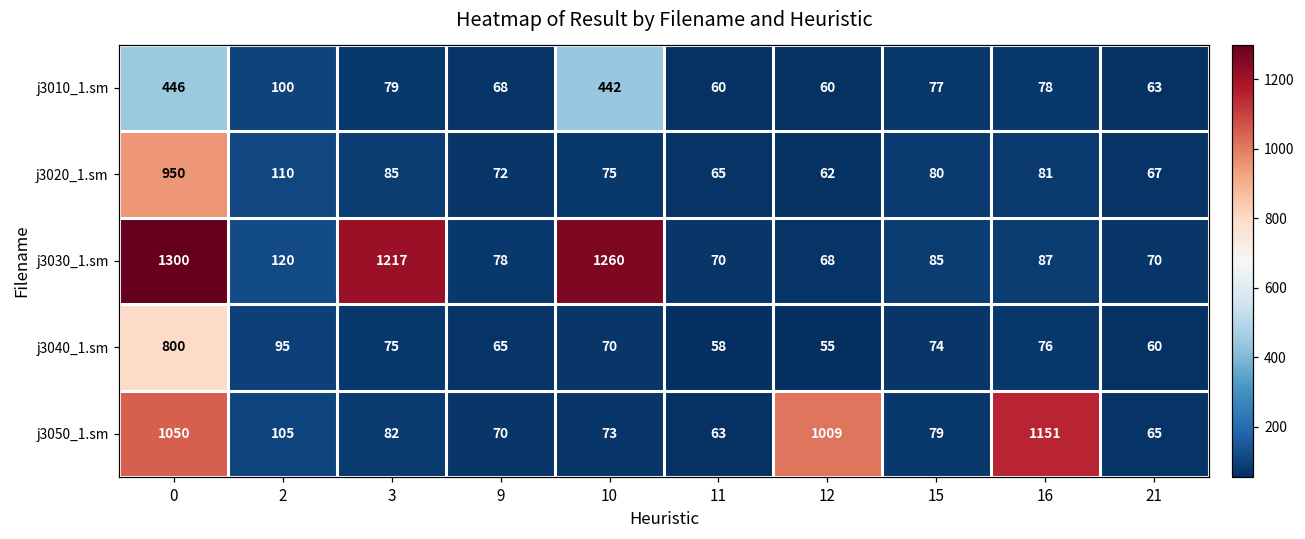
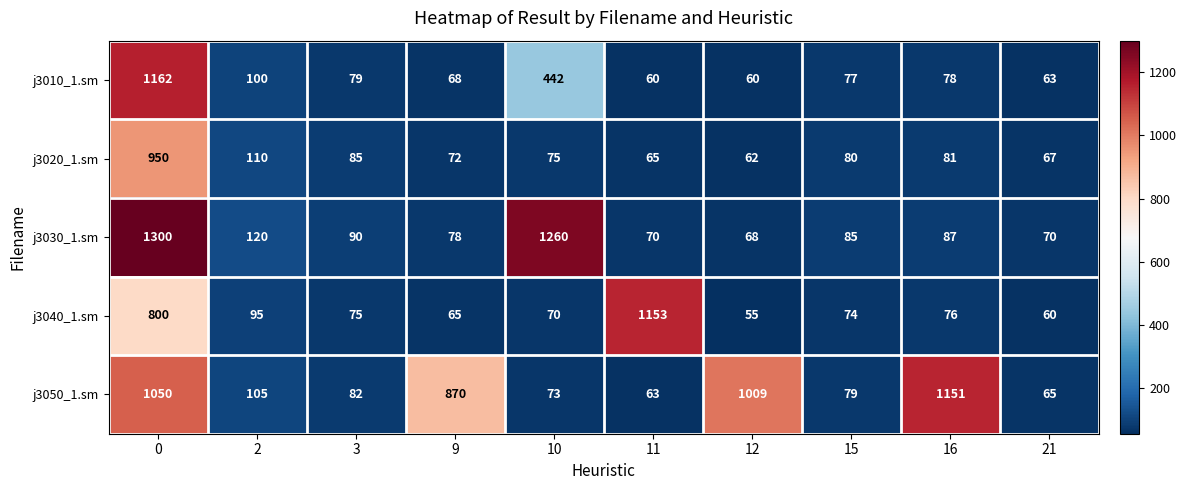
j3010_1.sm, 0: 446 -> 1162
j3030_1.sm, 3: 1217 -> 90
j3040_1.sm, 11: 58 -> 1153
j3050_1.sm, 9: 70 -> 870
